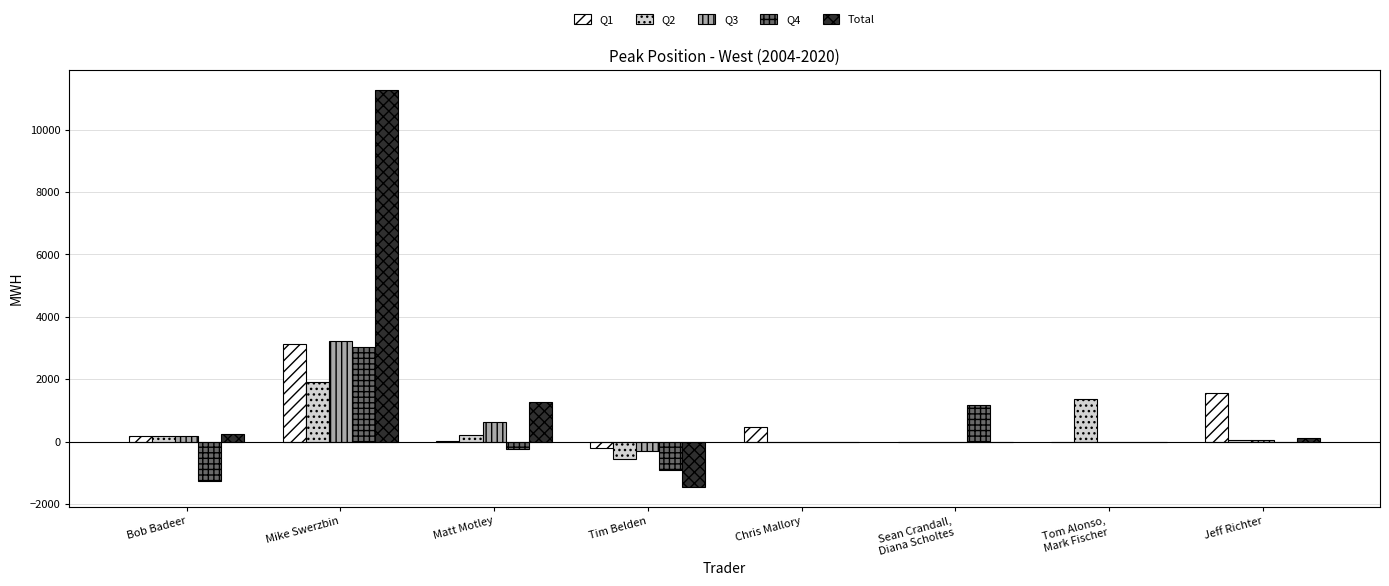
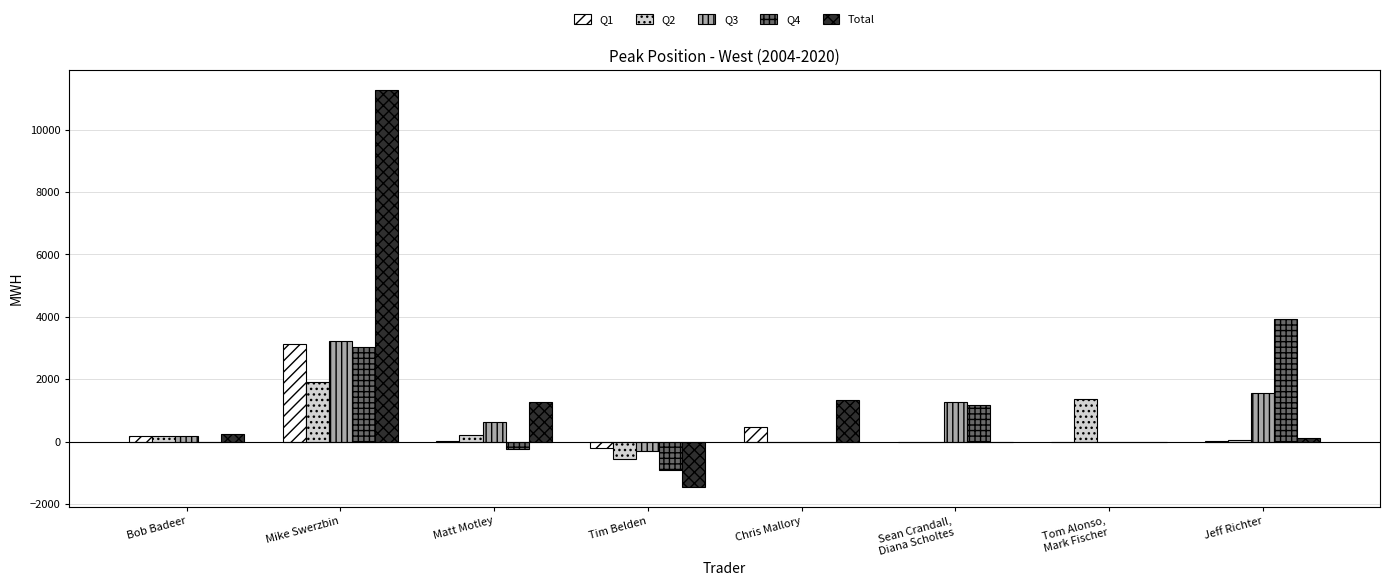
Q4, Bob Badeer: -1300 -> 0
Total, Chris Mallory: 0 -> 1300
Q3, Sean Crandall, Diana Scholtes: 0 -> 1300
Q1, Jeff Richter: 1600 -> 0
Q3, Jeff Richter: 0 -> 1600
Q4, Jeff Richter: 0 -> 3900
